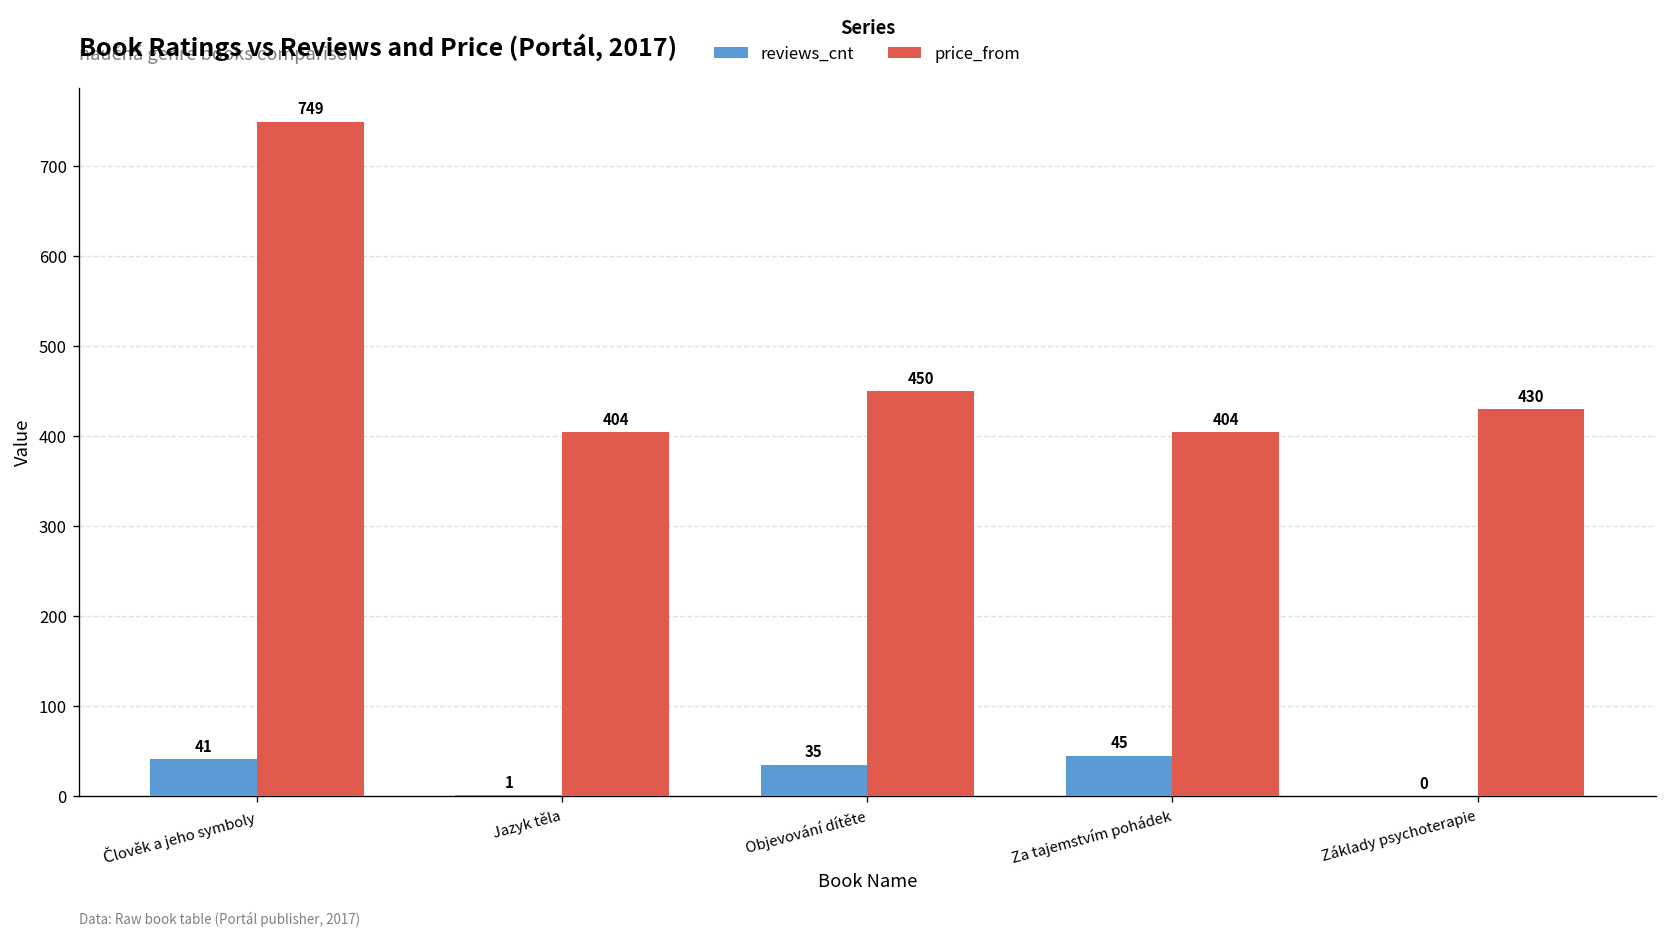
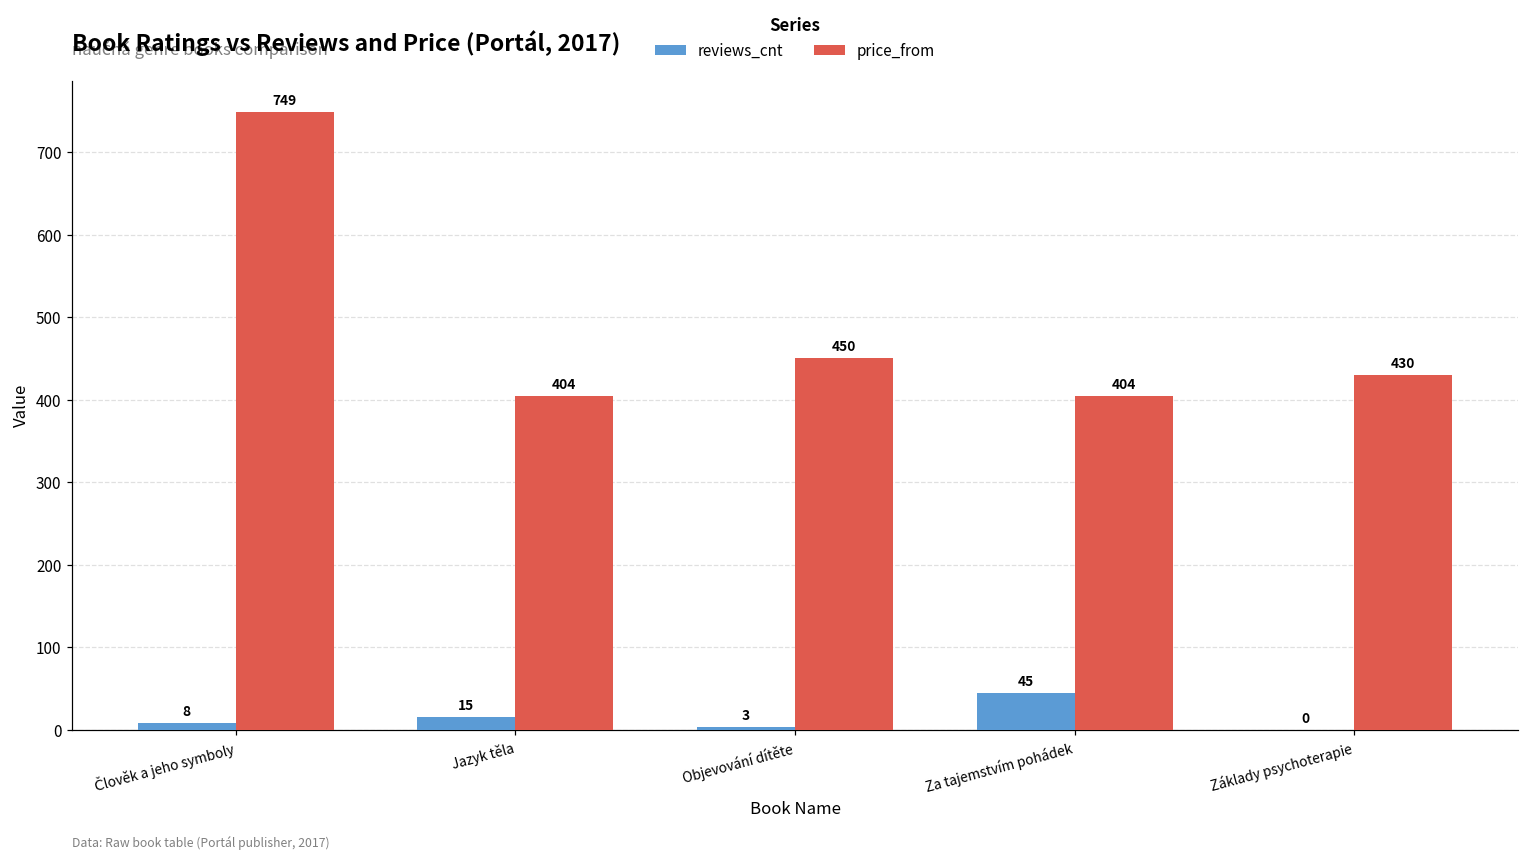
reviews_cnt, Člověk a jeho symboly: 41 -> 8
reviews_cnt, Jazyk těla: 1 -> 15
reviews_cnt, Objevování dítěte: 35 -> 3
